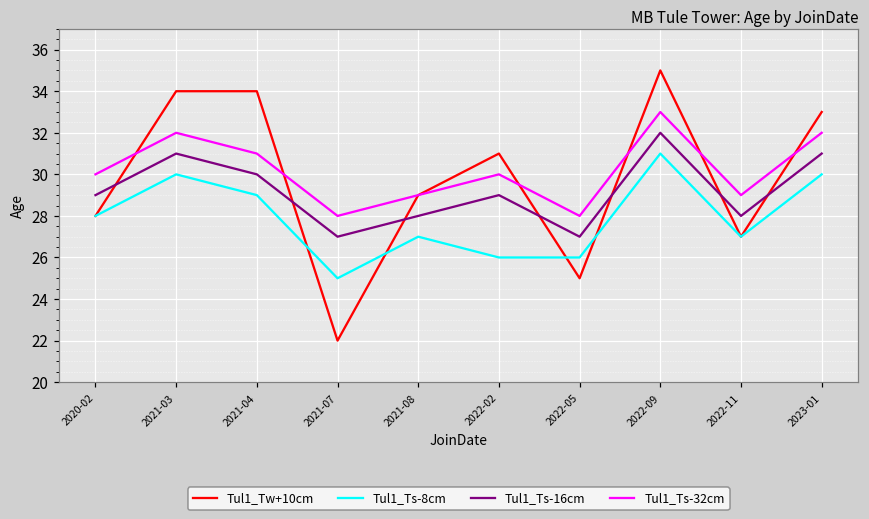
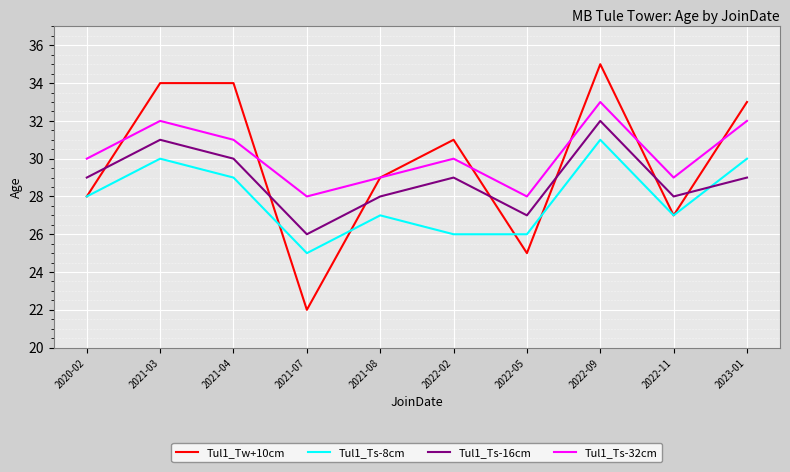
Tul1_Ts-16cm, 2021-07: 27 -> 26
Tul1_Ts-16cm, 2023-01: 31 -> 29
